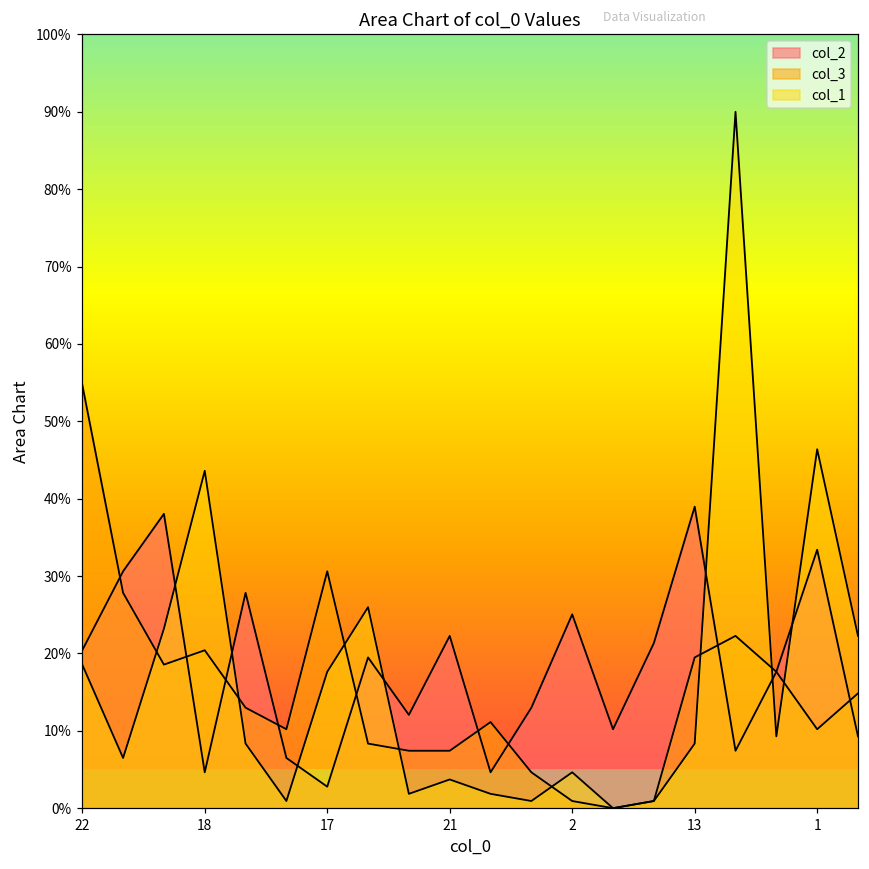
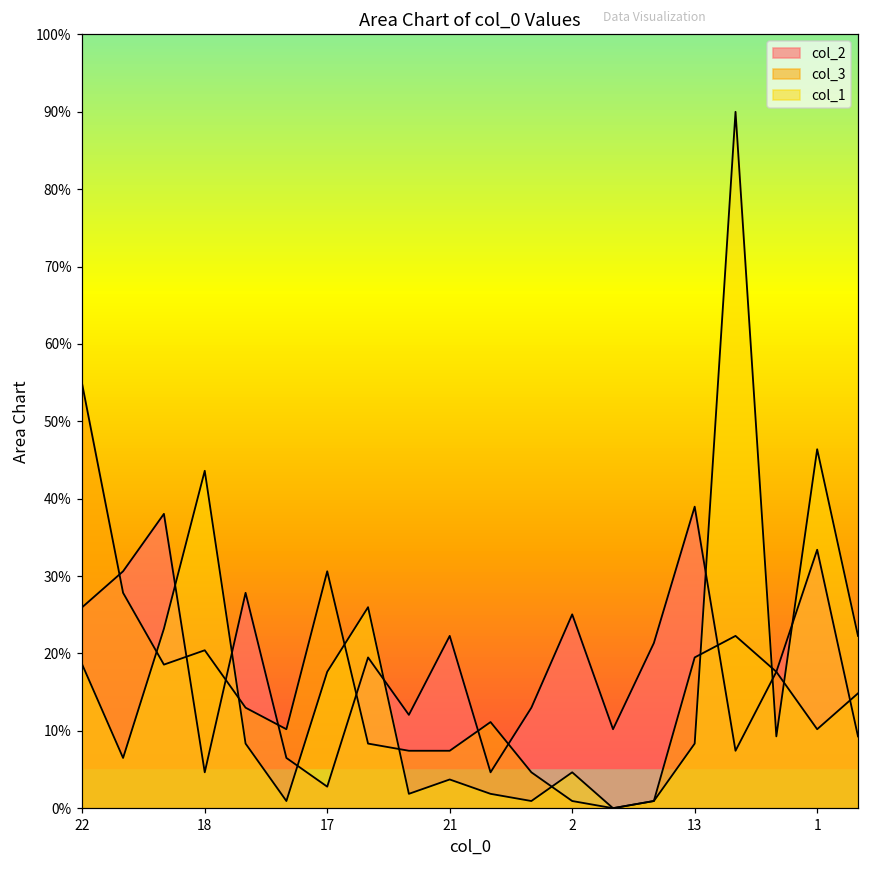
col_2, 22: 20% -> 26%
